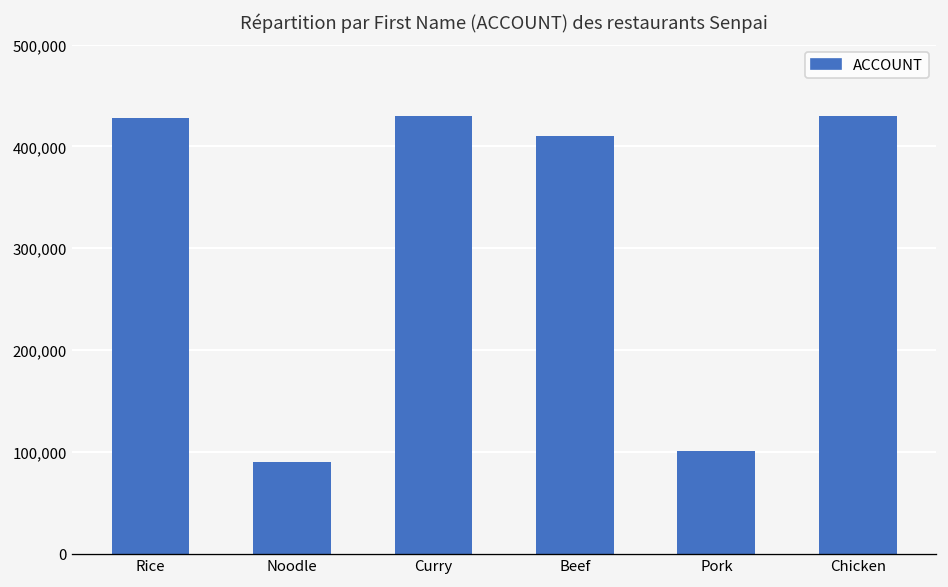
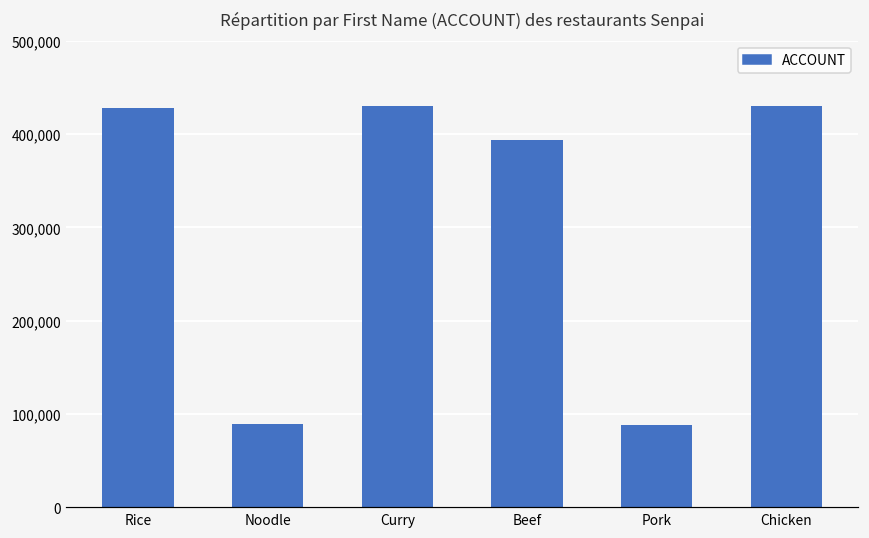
Beef: 410,000 -> 390,000
Pork: 100,000 -> 90,000
